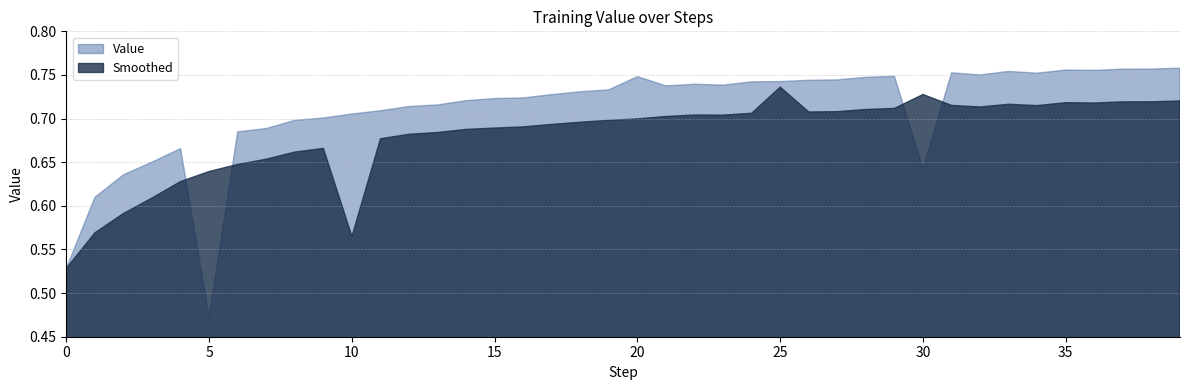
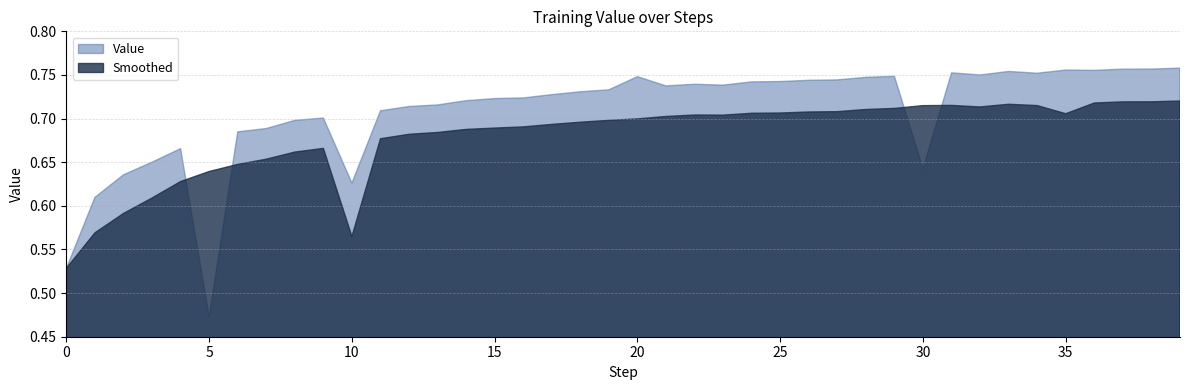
Value, 10: 0.71 -> 0.63
Smoothed, 25: 0.74 -> 0.71
Smoothed, 30: 0.73 -> 0.71
Smoothed, 35: 0.72 -> 0.71
